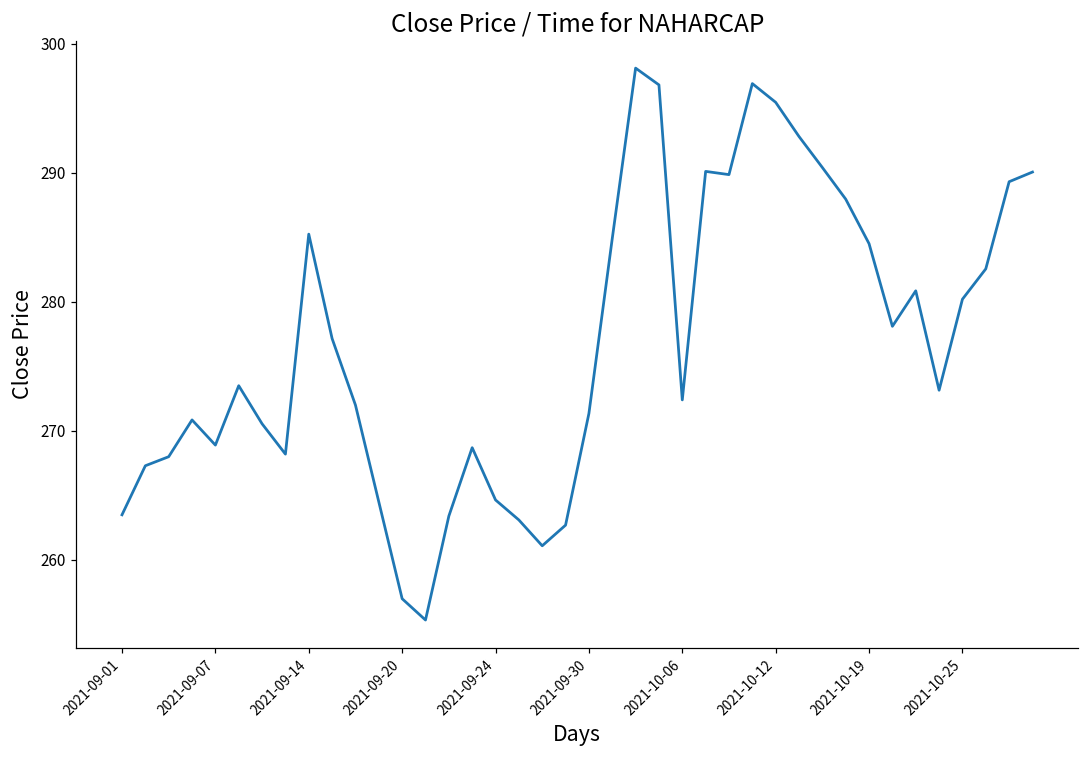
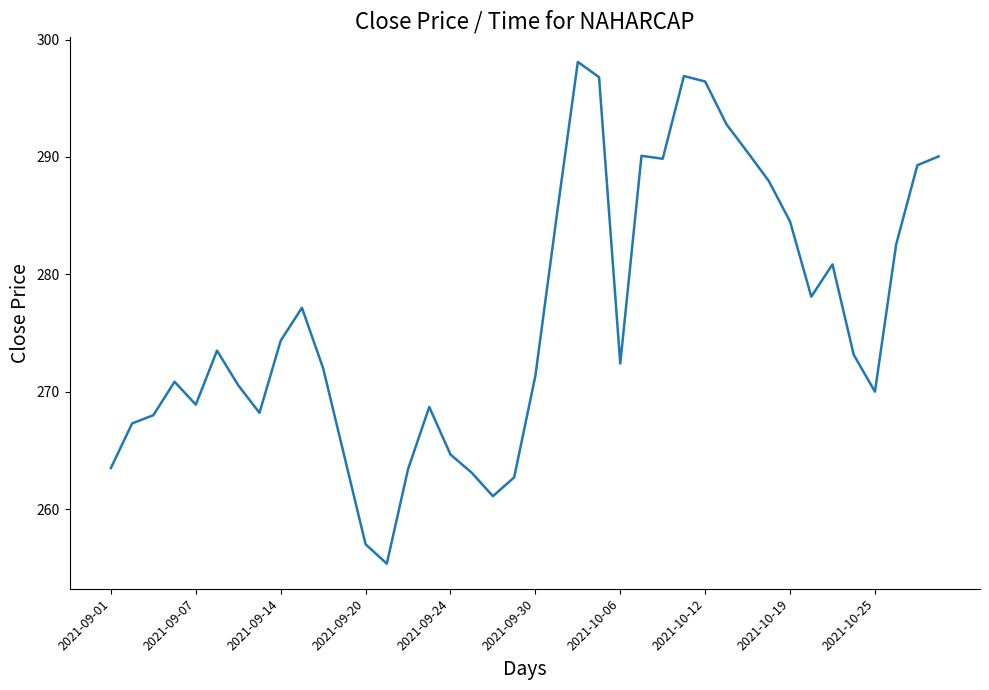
2021-09-14: 285.2 -> 274.4
2021-10-12: 295.5 -> 296.4
2021-10-25: 280.2 -> 270.0
